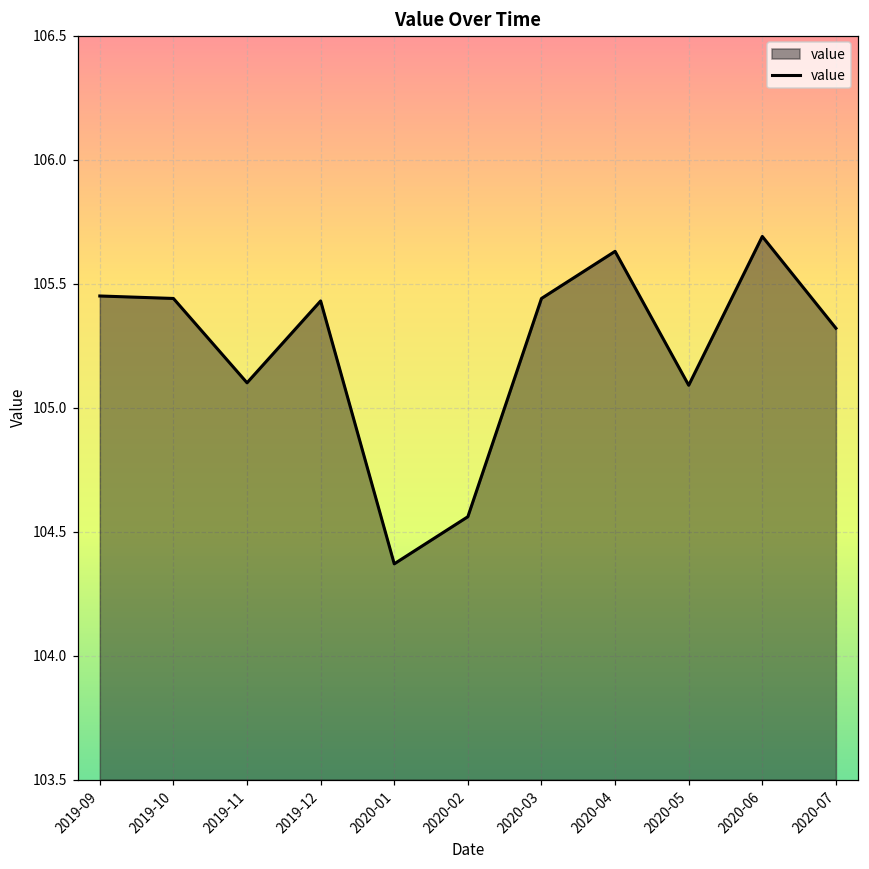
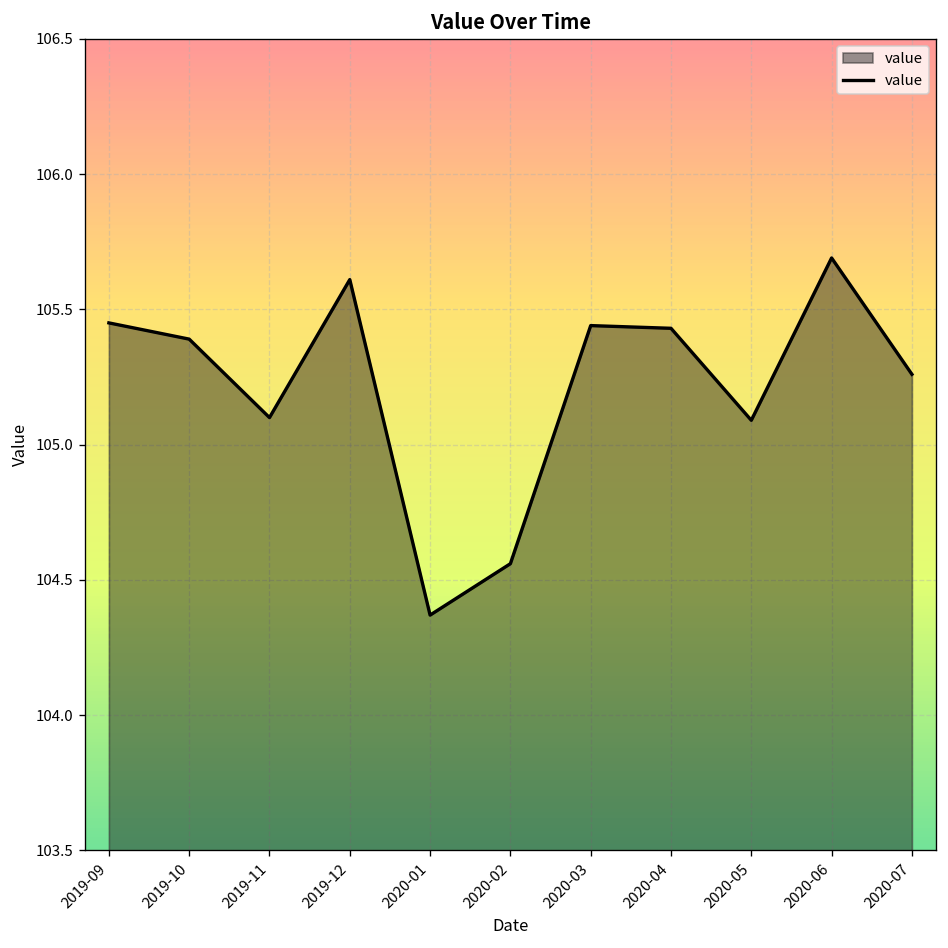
2019-10: 105.44 -> 105.39
2019-12: 105.43 -> 105.61
2020-04: 105.63 -> 105.43
2020-07: 105.32 -> 105.26
